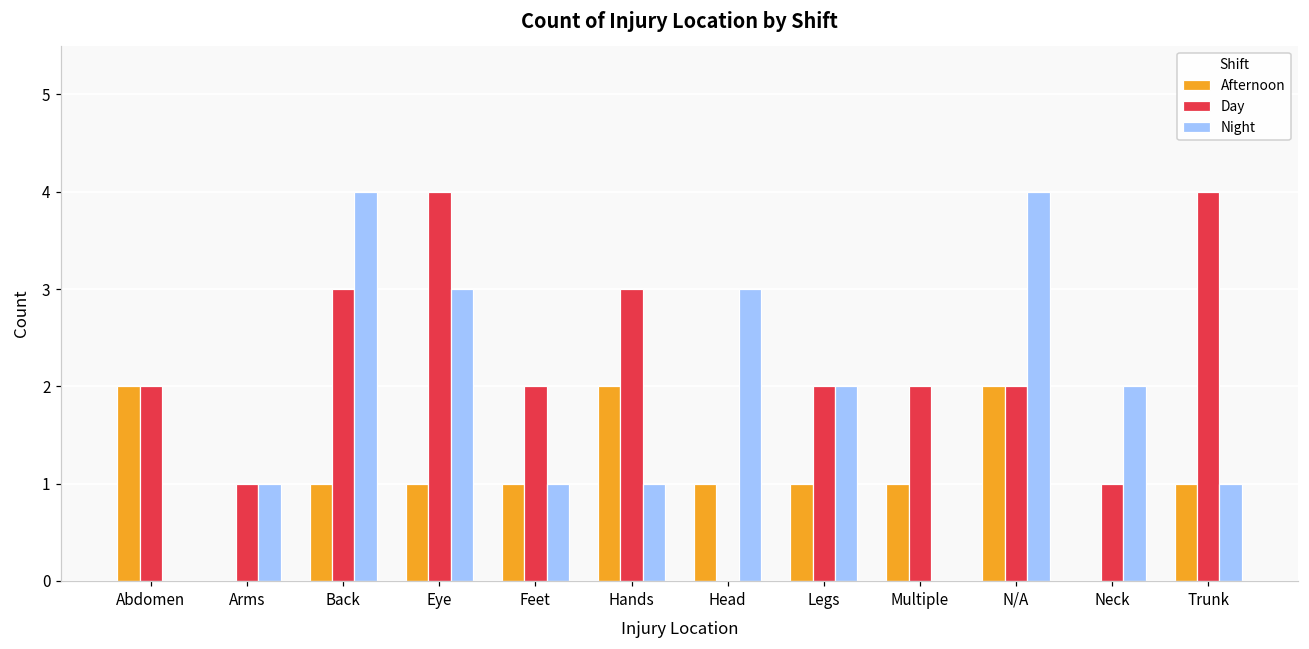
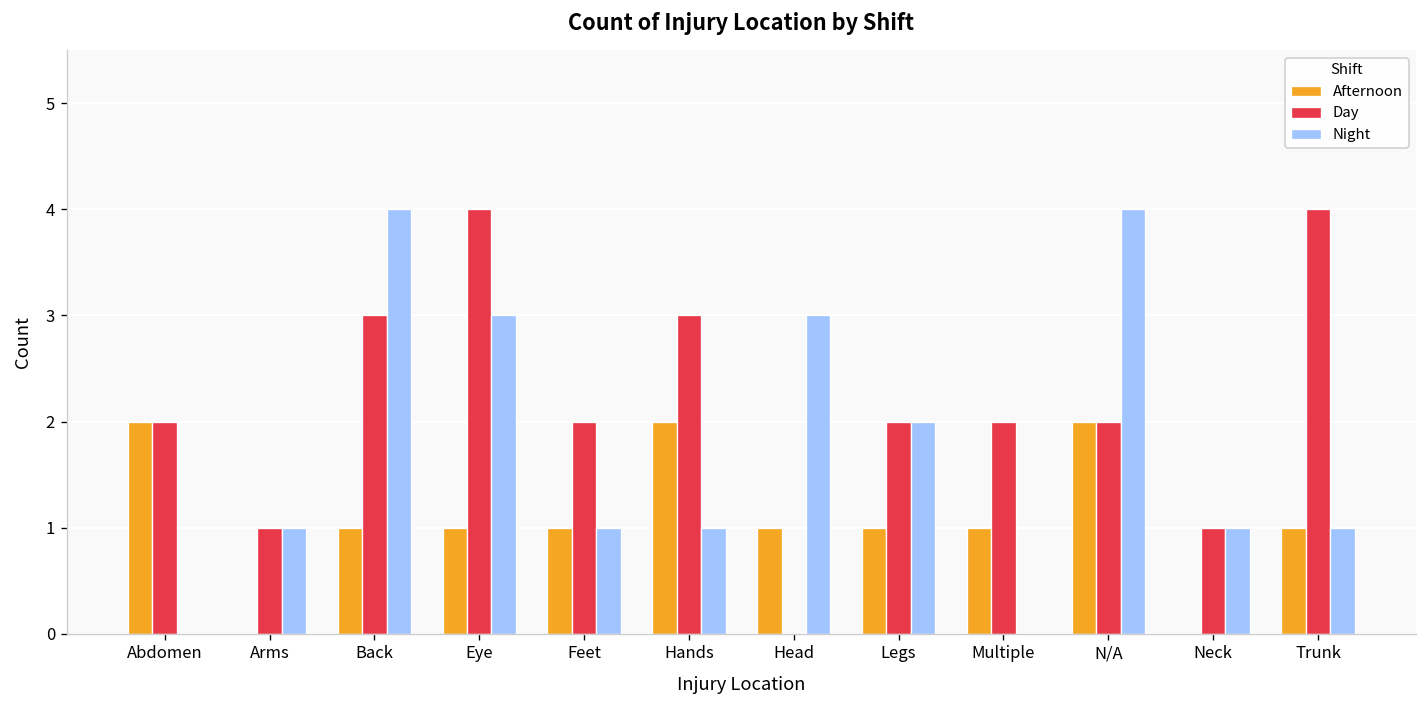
Night, Neck: 2 -> 1
